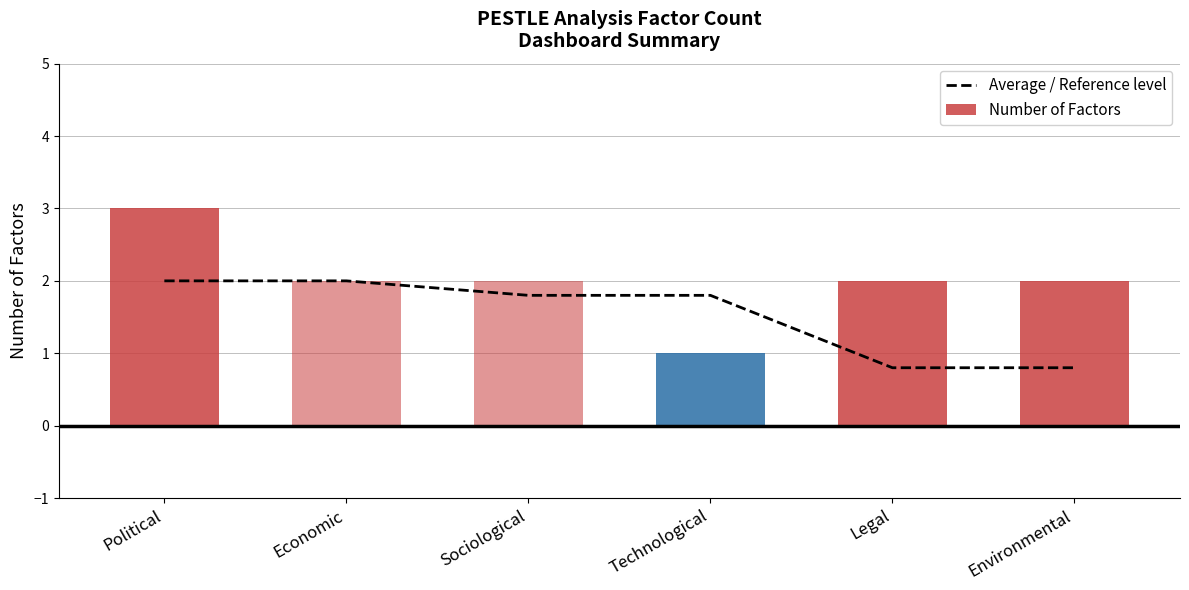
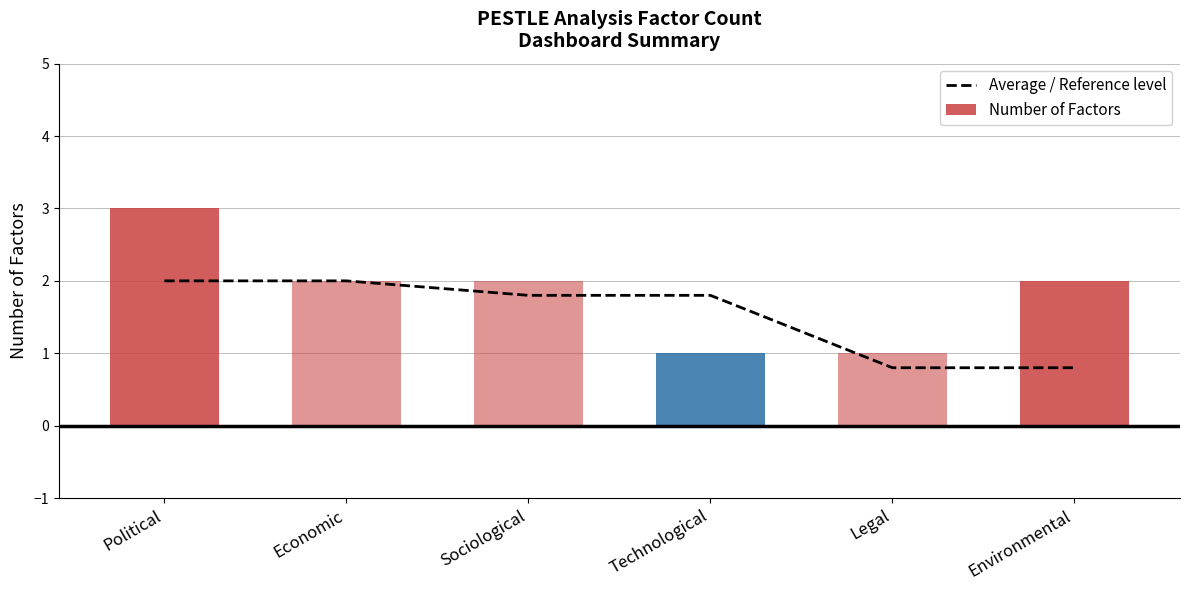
Number of Factors, Legal: 2 -> 1
